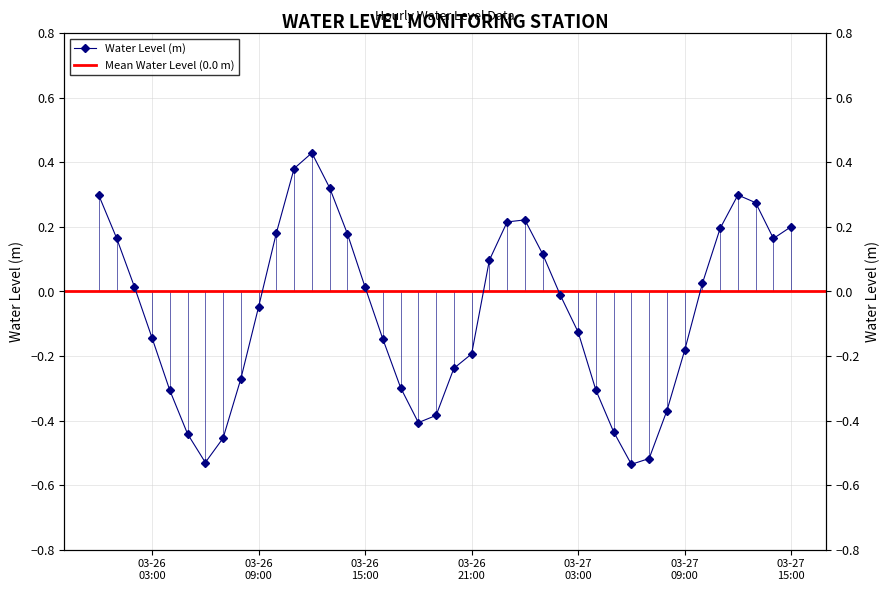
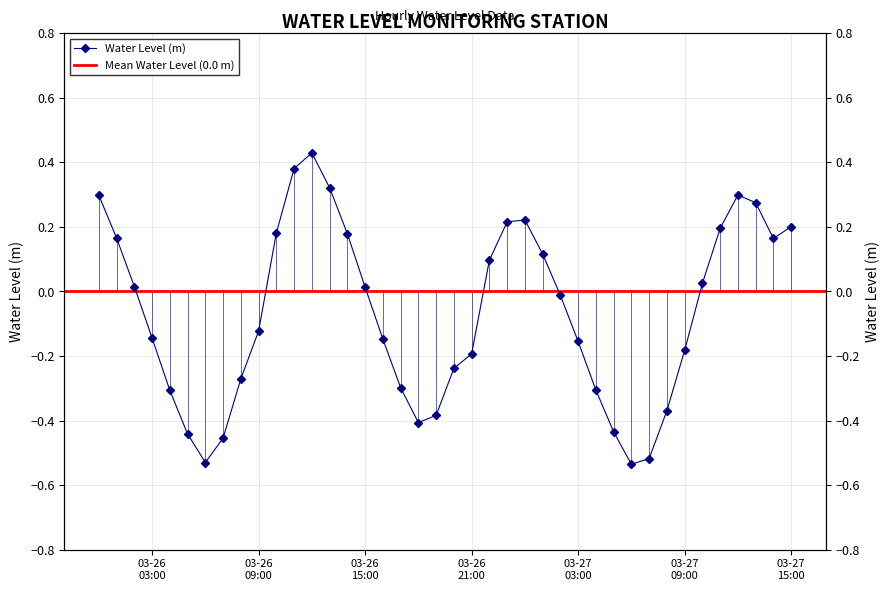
03-26 09:00: -0.05 -> -0.12
03-27 03:00: -0.13 -> -0.15
